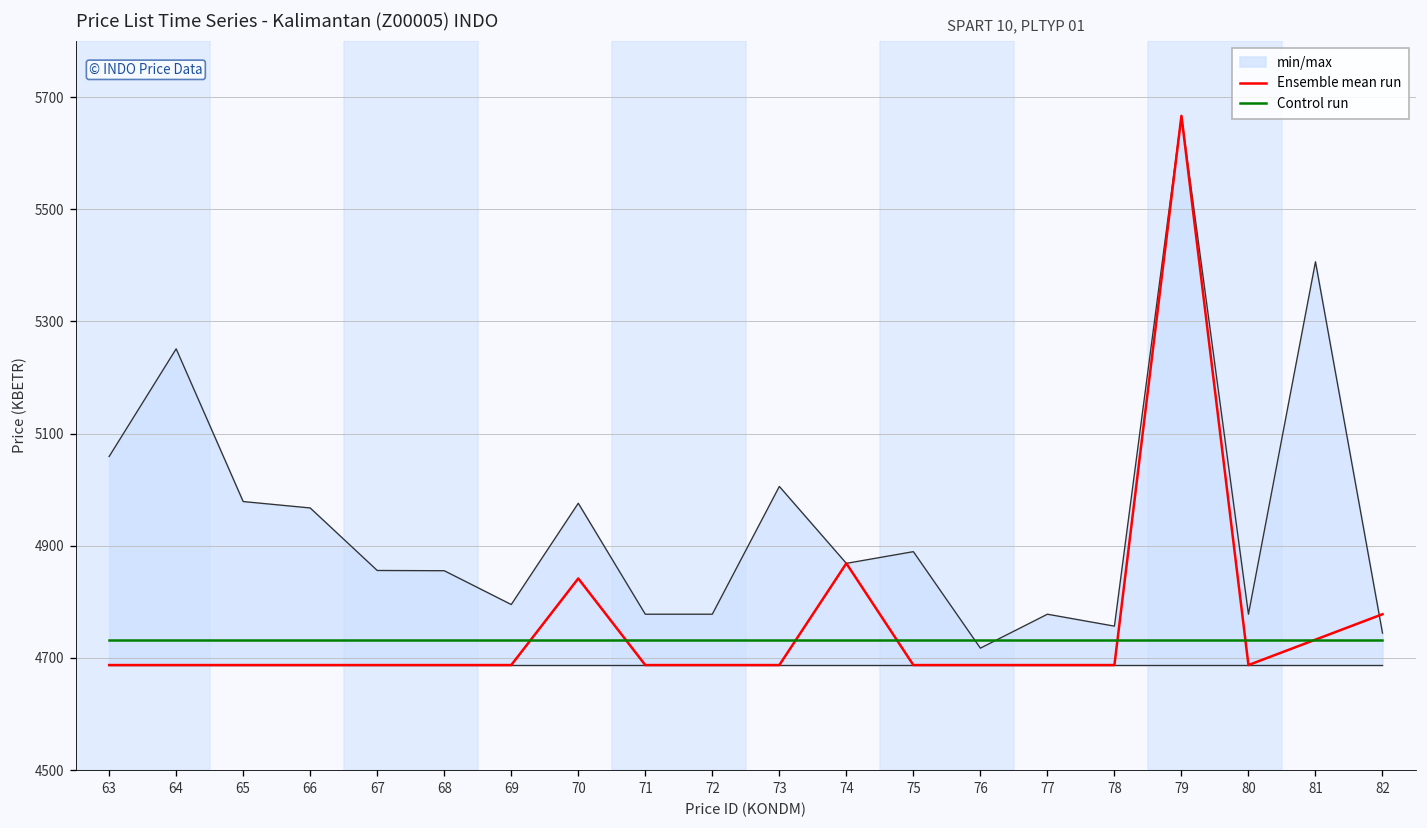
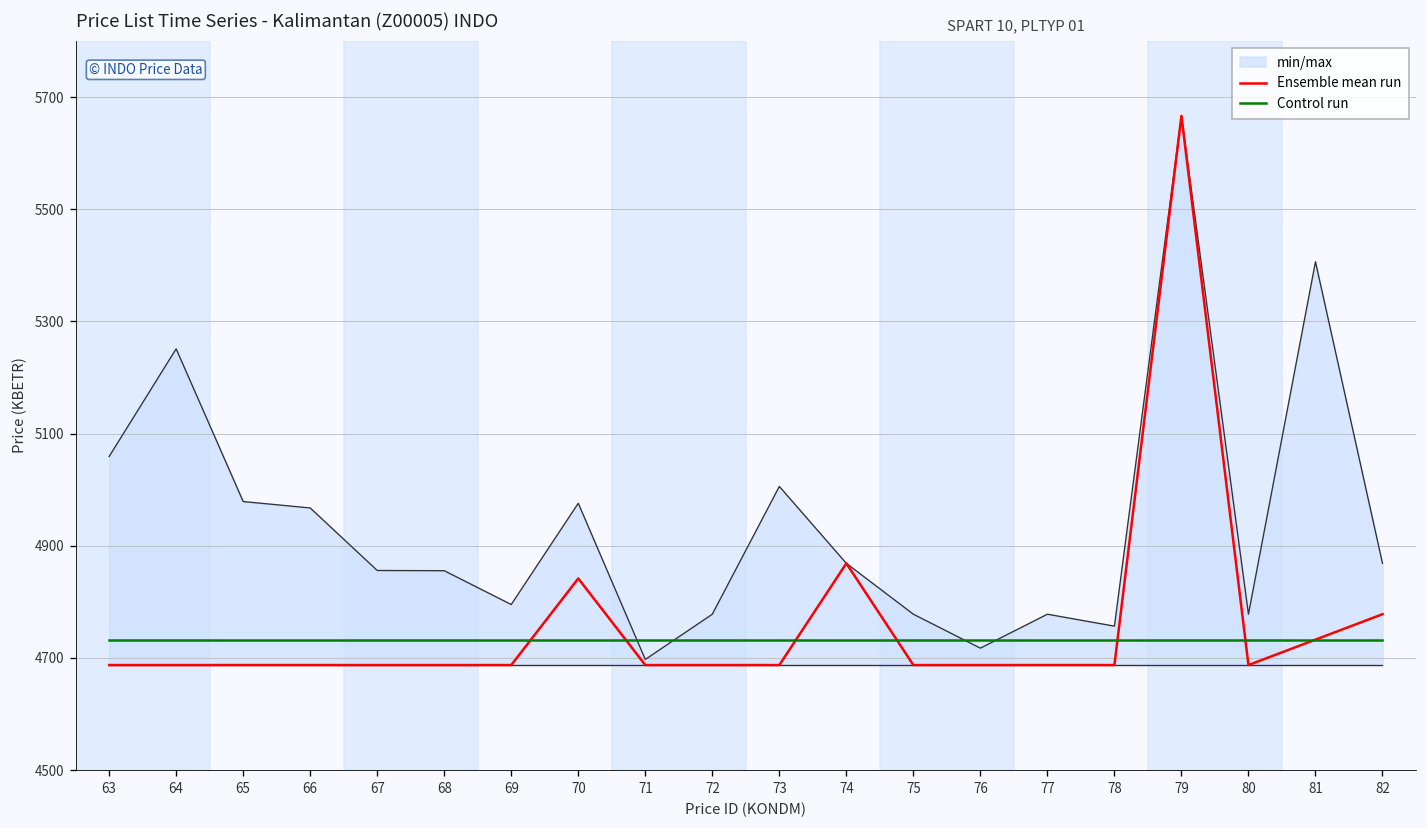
min/max, 71: 4780 -> 4700
min/max, 75: 4890 -> 4780
min/max, 82: 4740 -> 4870
